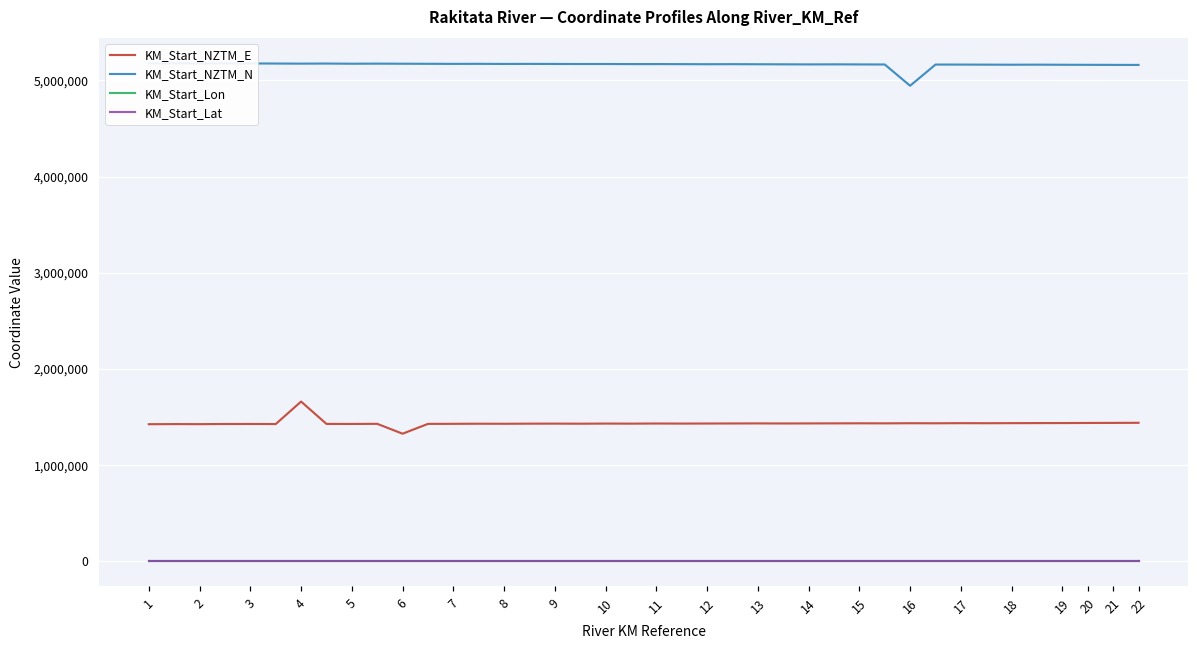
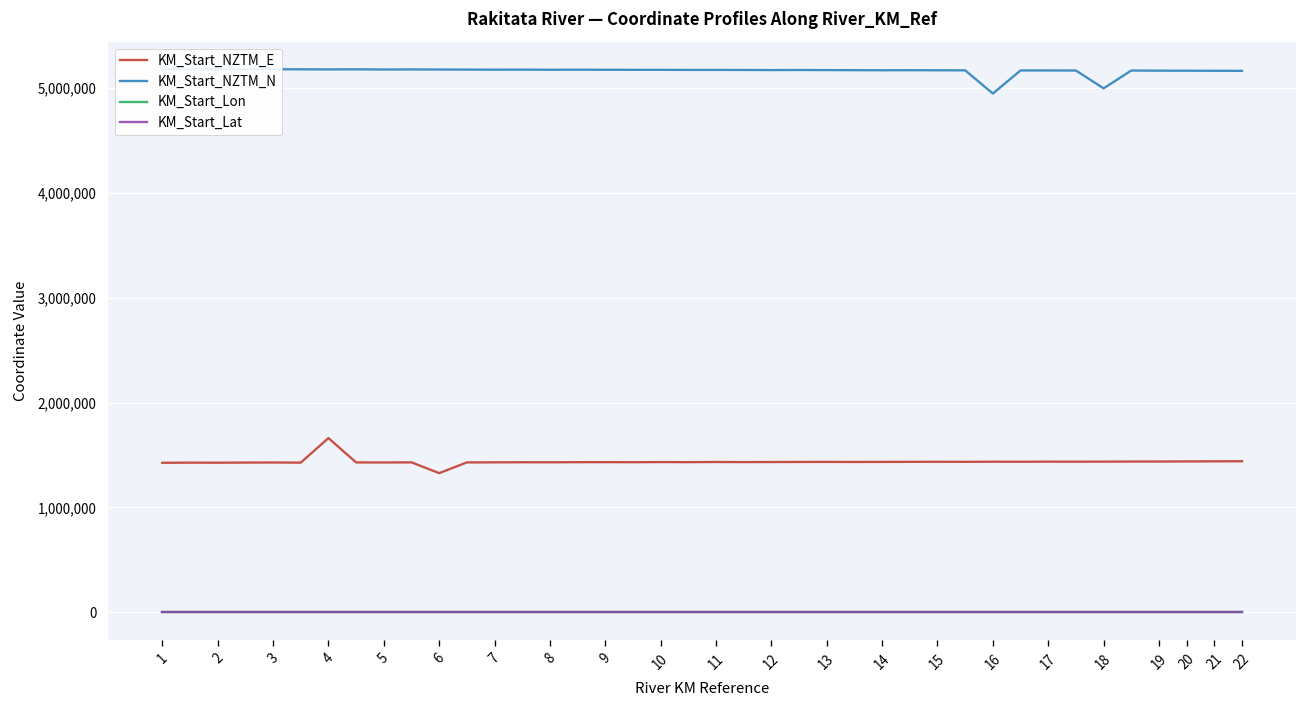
KM_Start_NZTM_N, 18: 5,200,000 -> 5,000,000
